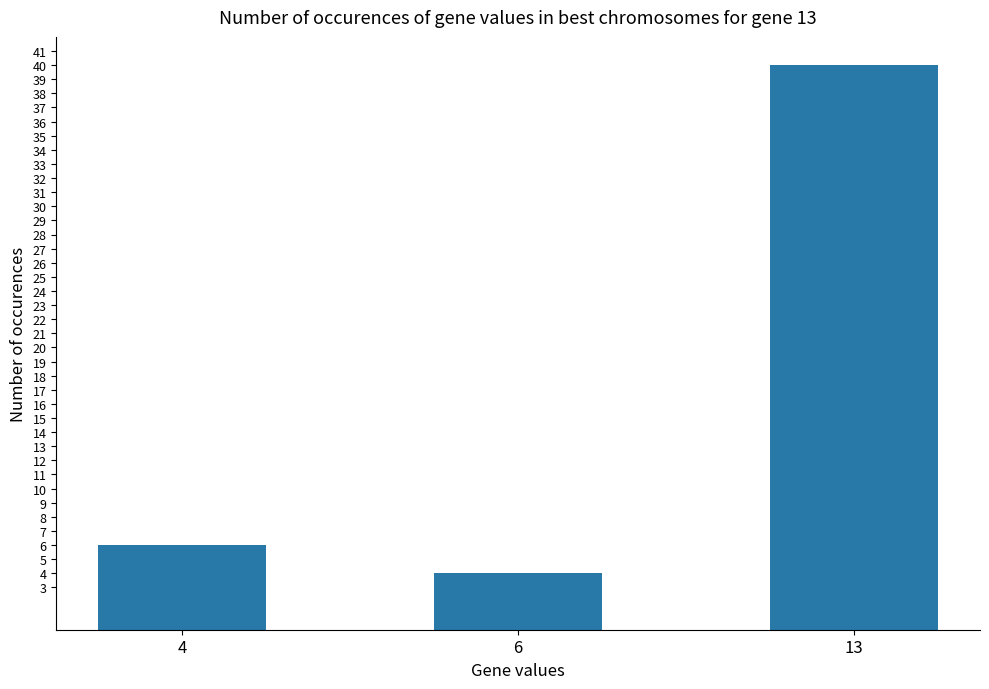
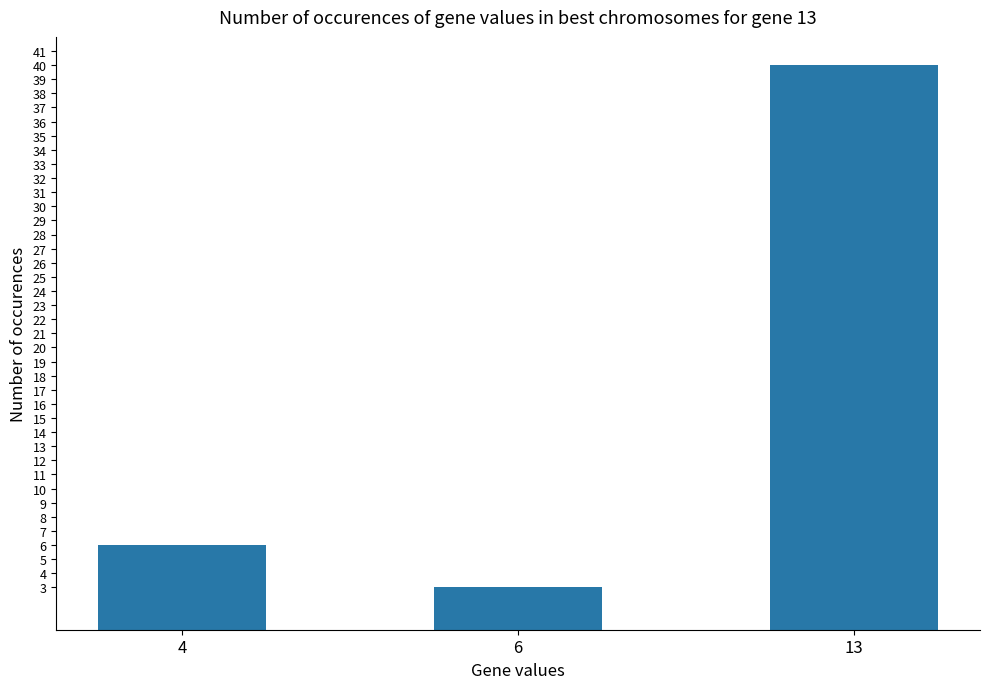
6: 4 -> 3
